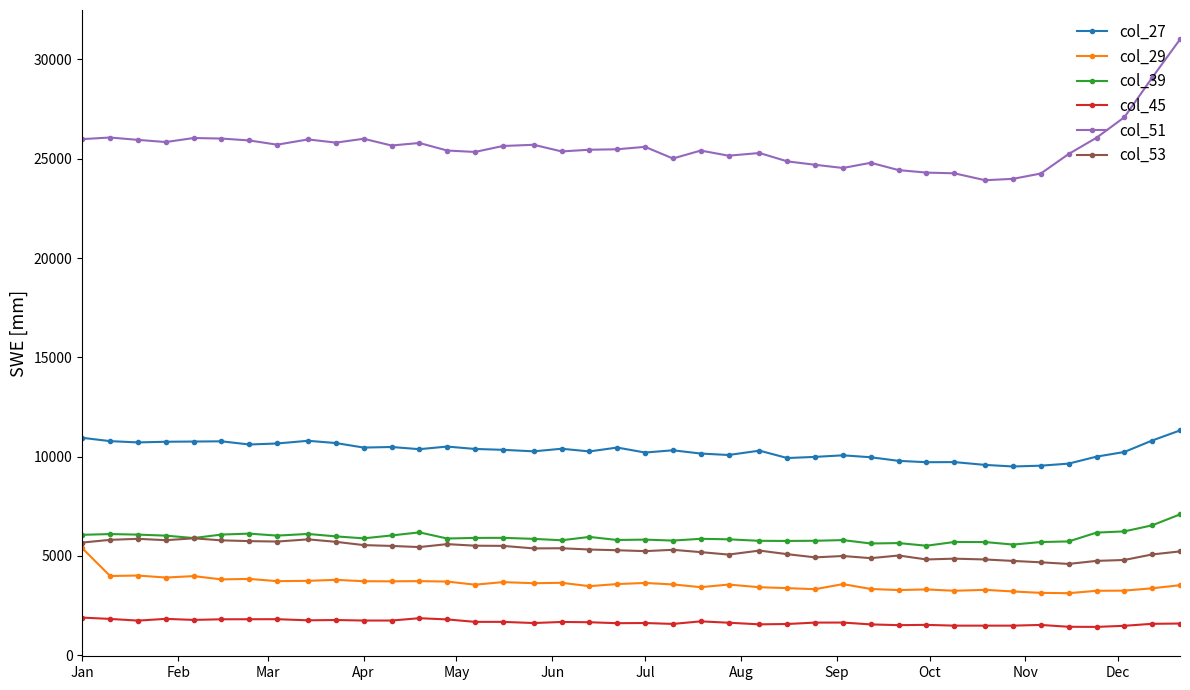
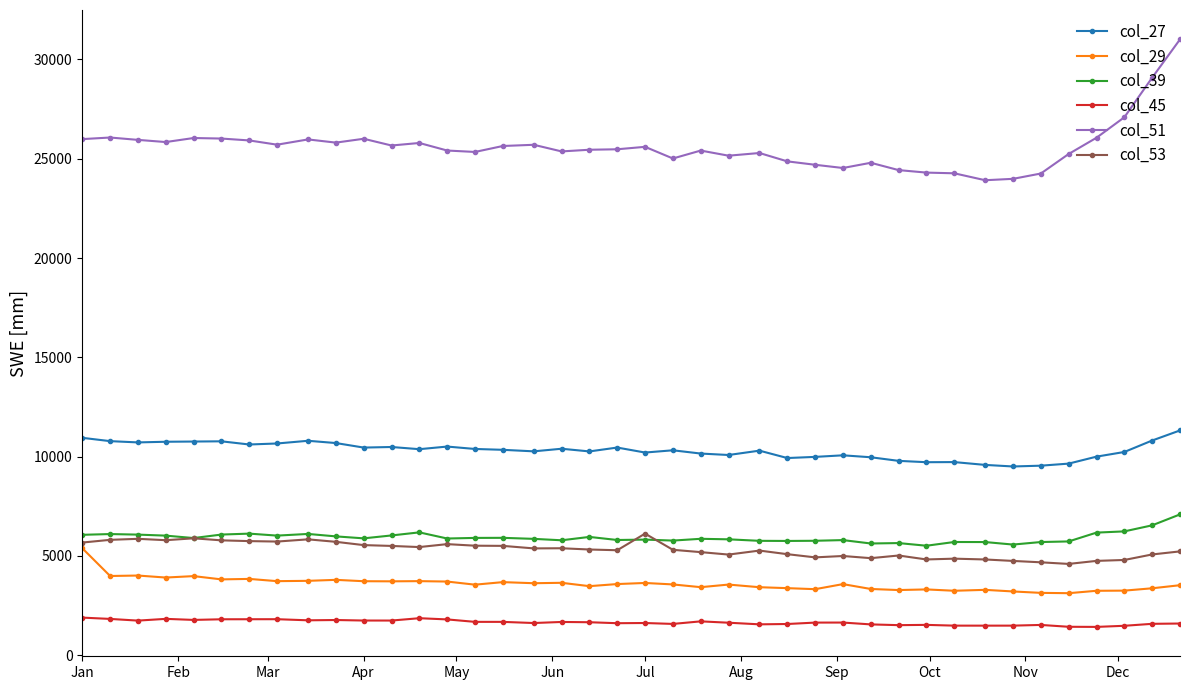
col_53, Jul: 5200 -> 6100
